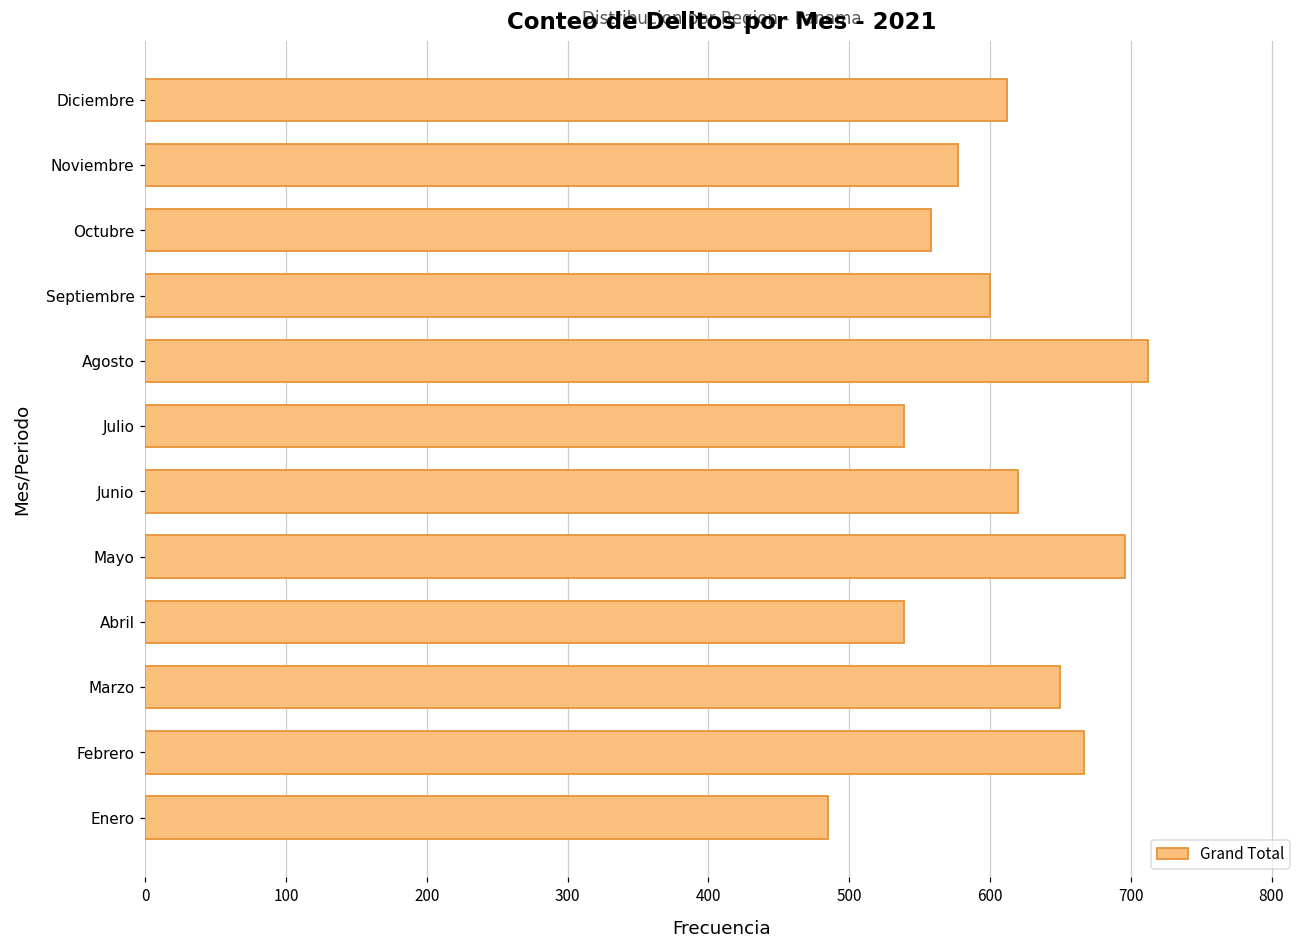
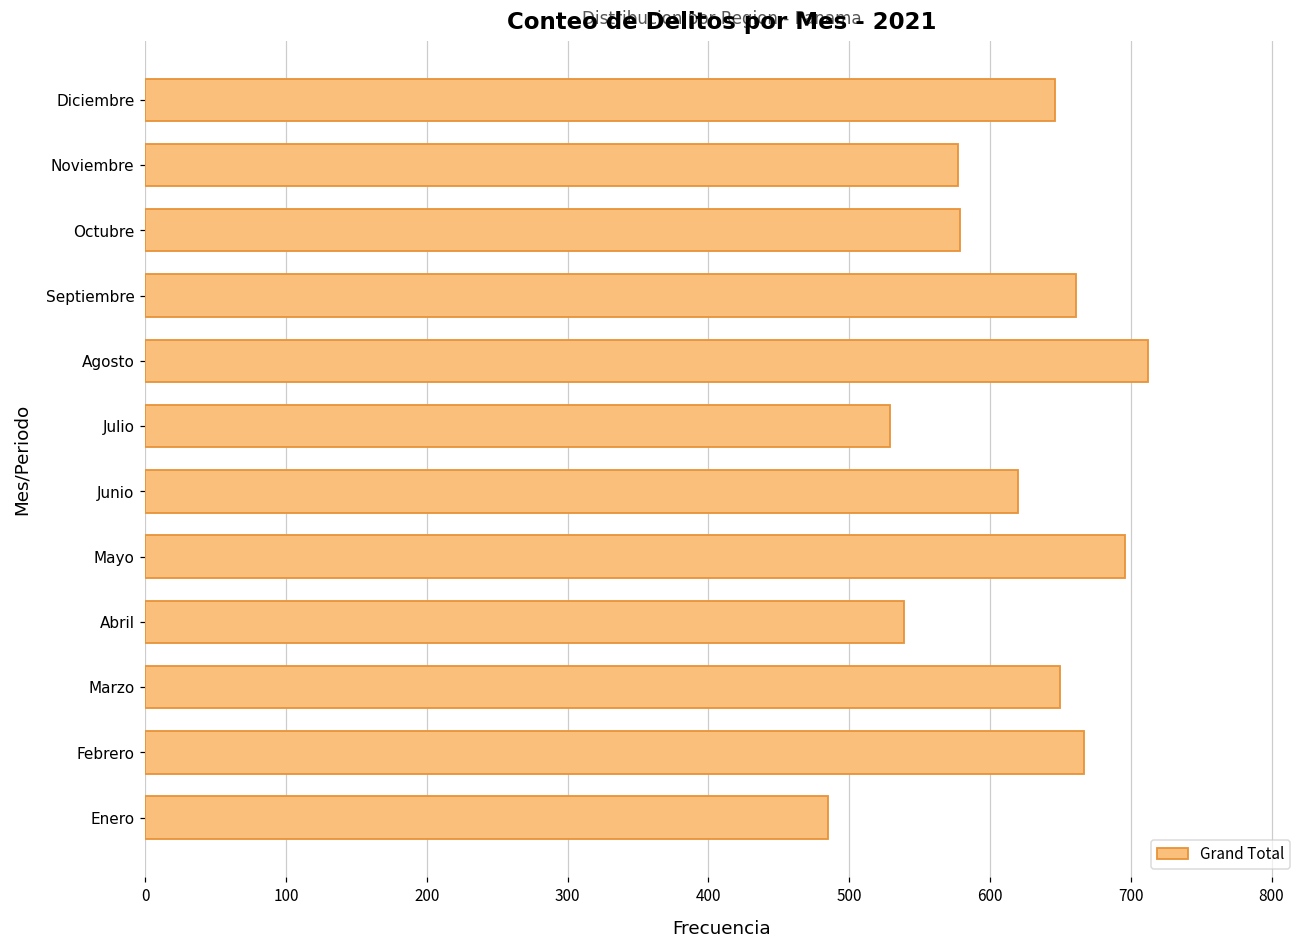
Diciembre: 612 -> 646
Octubre: 558 -> 579
Septiembre: 600 -> 661
Julio: 539 -> 529
